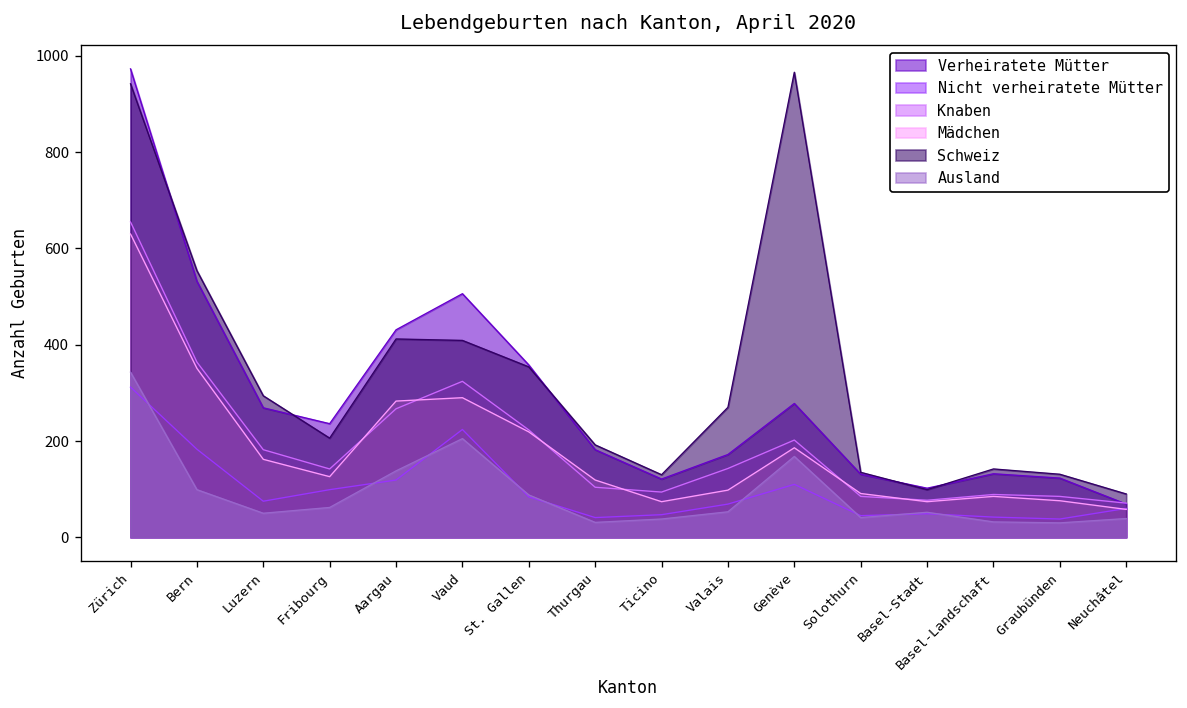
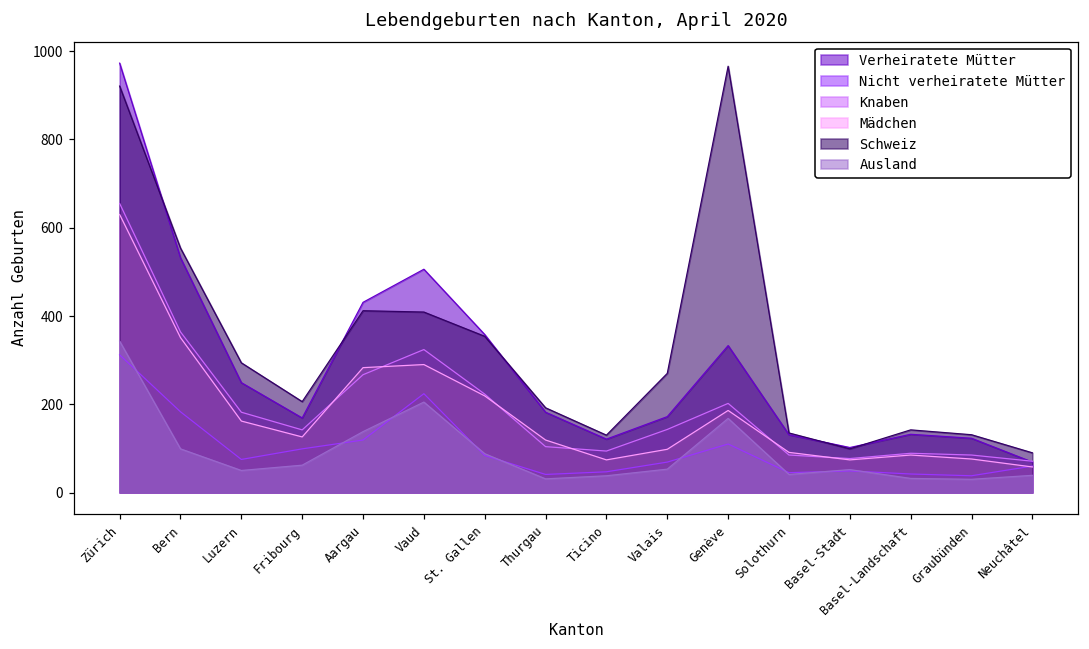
Schweiz, Zürich: 940 -> 920
Verheiratete Mütter, Luzern: 270 -> 250
Verheiratete Mütter, Fribourg: 240 -> 170
Verheiratete Mütter, Genève: 280 -> 330
